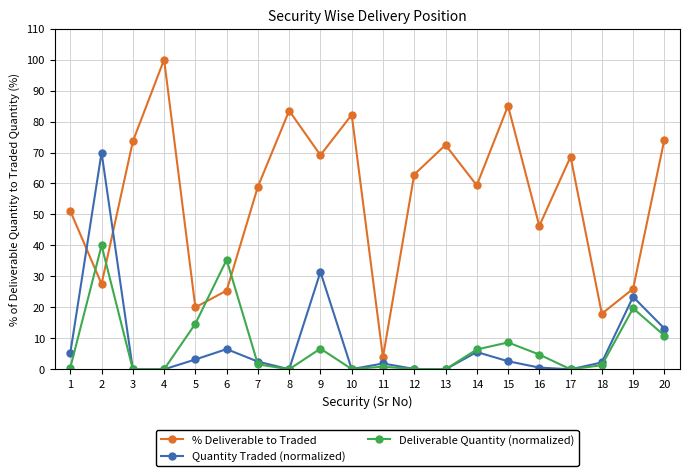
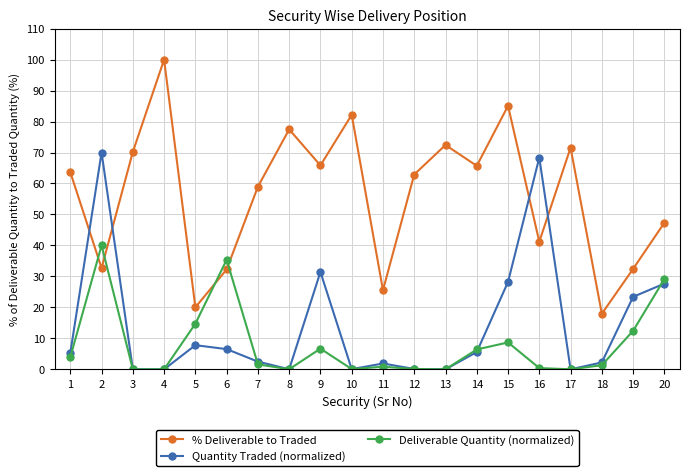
% Deliverable to Traded, 1: 51 -> 64
Deliverable Quantity (normalized), 1: 1 -> 4
% Deliverable to Traded, 2: 28 -> 33
% Deliverable to Traded, 3: 74 -> 70
Quantity Traded (normalized), 5: 3 -> 8
% Deliverable to Traded, 6: 25 -> 32
% Deliverable to Traded, 8: 84 -> 77
% Deliverable to Traded, 9: 69 -> 66
% Deliverable to Traded, 11: 4 -> 26
% Deliverable to Traded, 14: 59 -> 66
Quantity Traded (normalized), 15: 3 -> 28
% Deliverable to Traded, 16: 46 -> 41
Quantity Traded (normalized), 16: 1 -> 68
Deliverable Quantity (normalized), 16: 5 -> 0
% Deliverable to Traded, 17: 69 -> 72
% Deliverable to Traded, 19: 26 -> 32
Deliverable Quantity (normalized), 19: 20 -> 12
% Deliverable to Traded, 20: 74 -> 47
Quantity Traded (normalized), 20: 13 -> 28
Deliverable Quantity (normalized), 20: 11 -> 29
